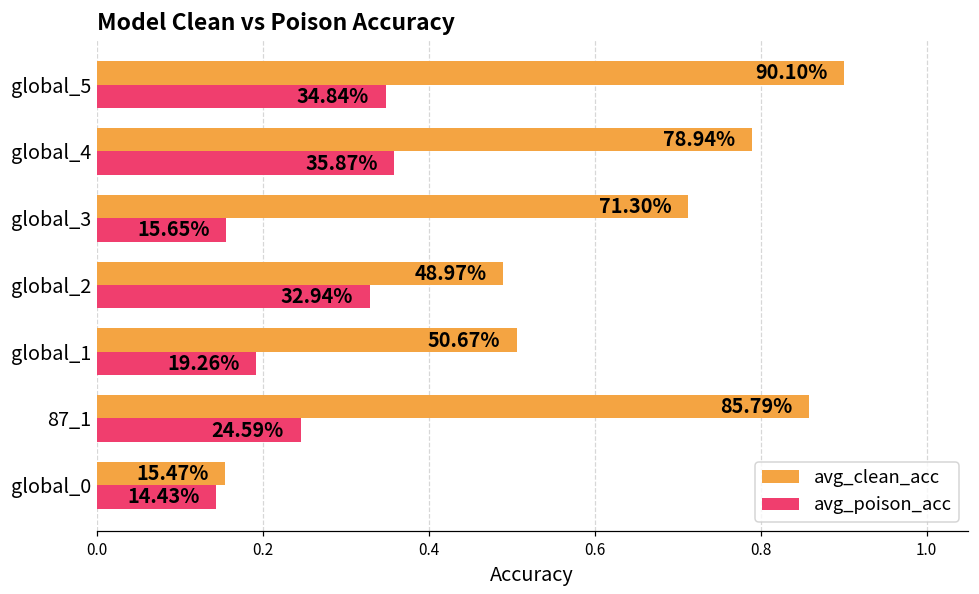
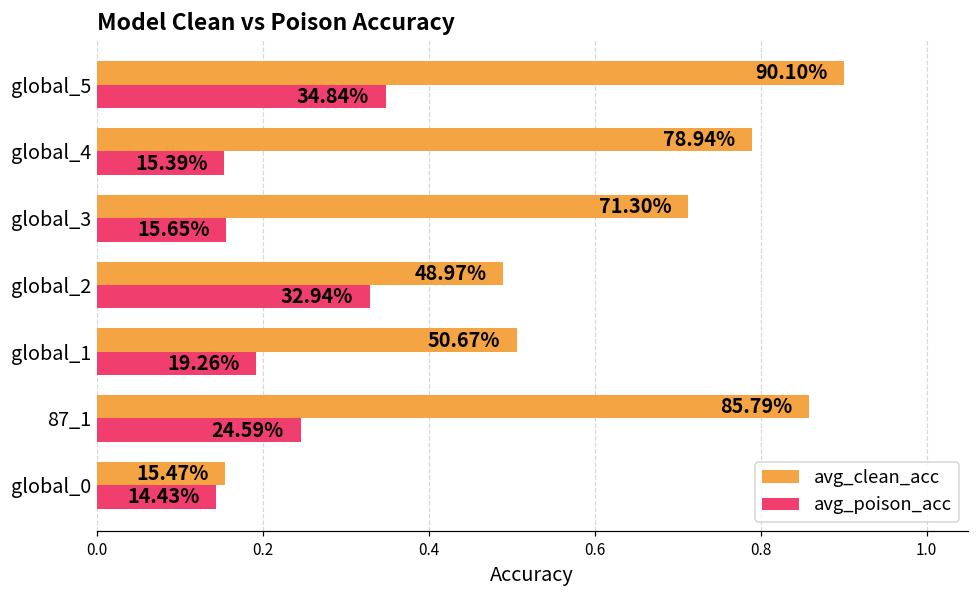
avg_poison_acc, global_4: 35.87% -> 15.39%
